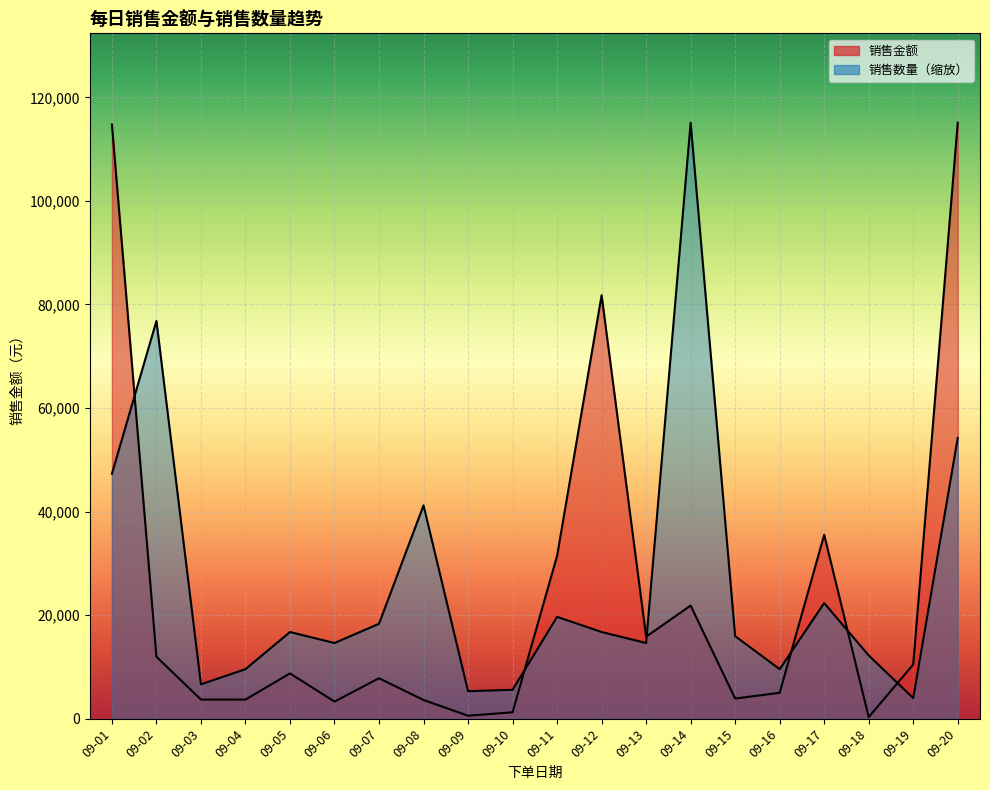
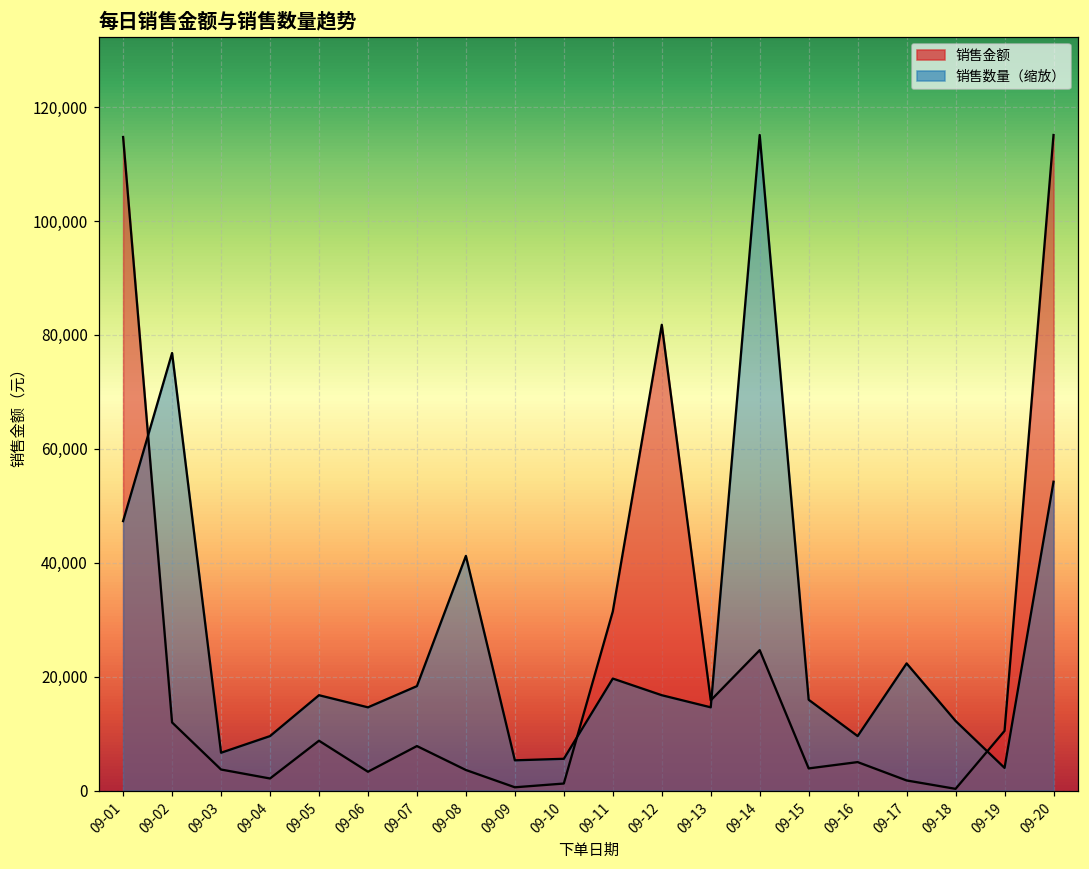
销售金额, 09-04: 4,000 -> 2,000
销售金额, 09-14: 22,000 -> 25,000
销售金额, 09-17: 36,000 -> 2,000
